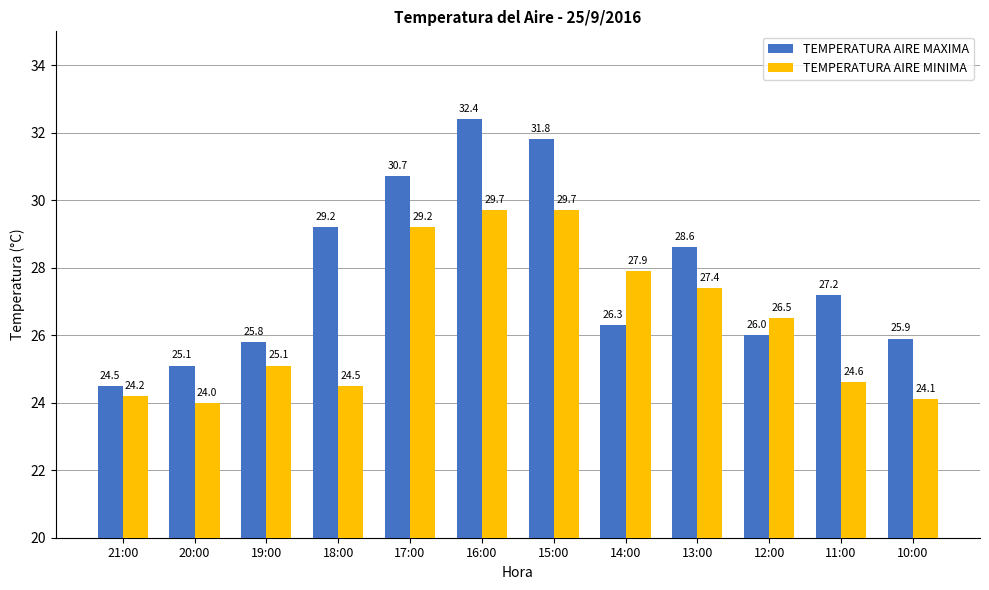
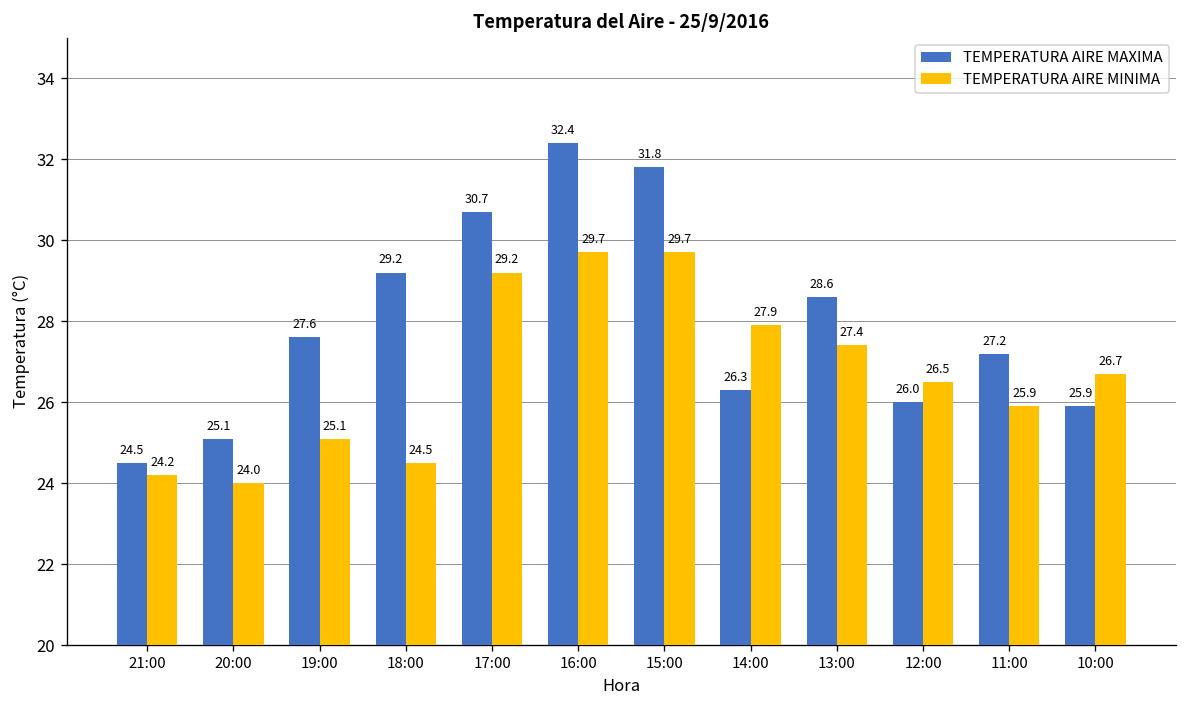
TEMPERATURA AIRE MAXIMA, 19:00: 25.8 -> 27.6
TEMPERATURA AIRE MINIMA, 11:00: 24.6 -> 25.9
TEMPERATURA AIRE MINIMA, 10:00: 24.1 -> 26.7
